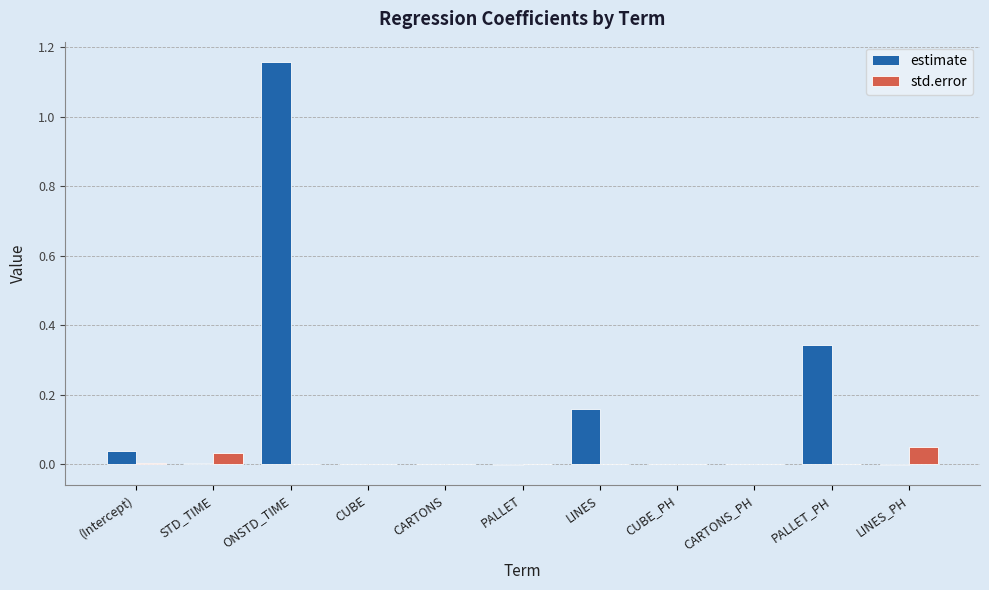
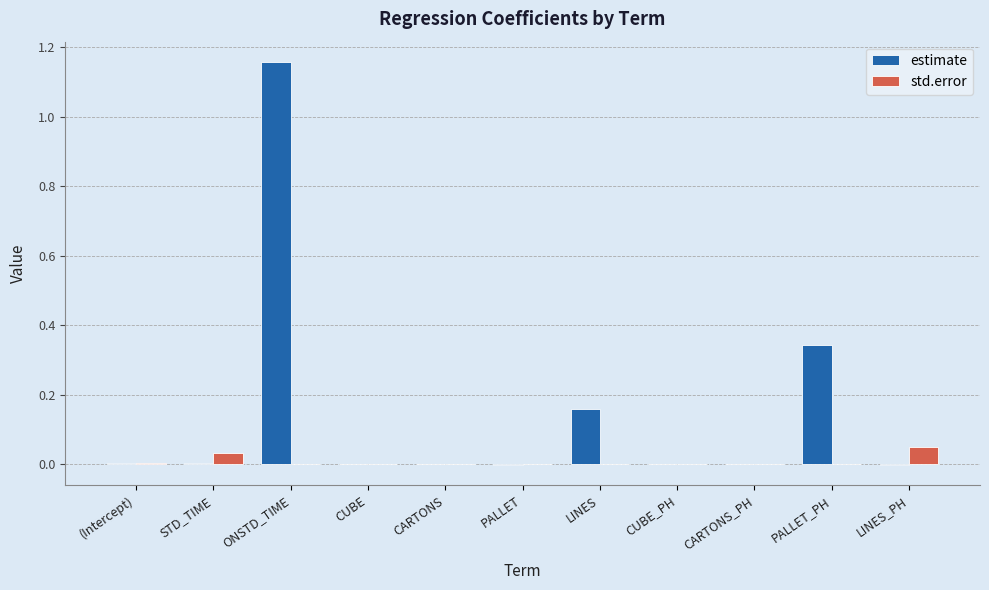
estimate, (Intercept): 0.04 -> 0.00
